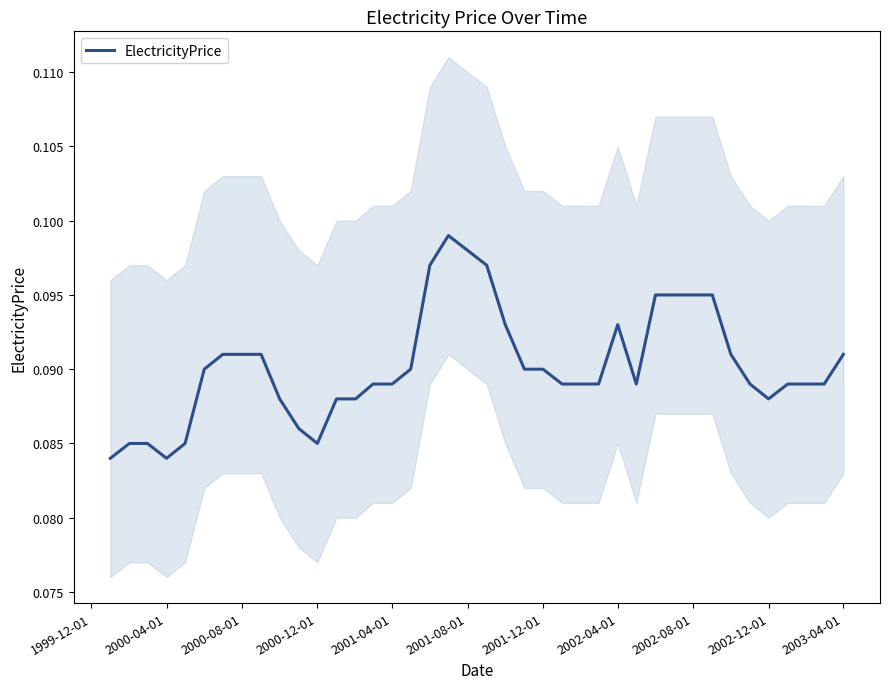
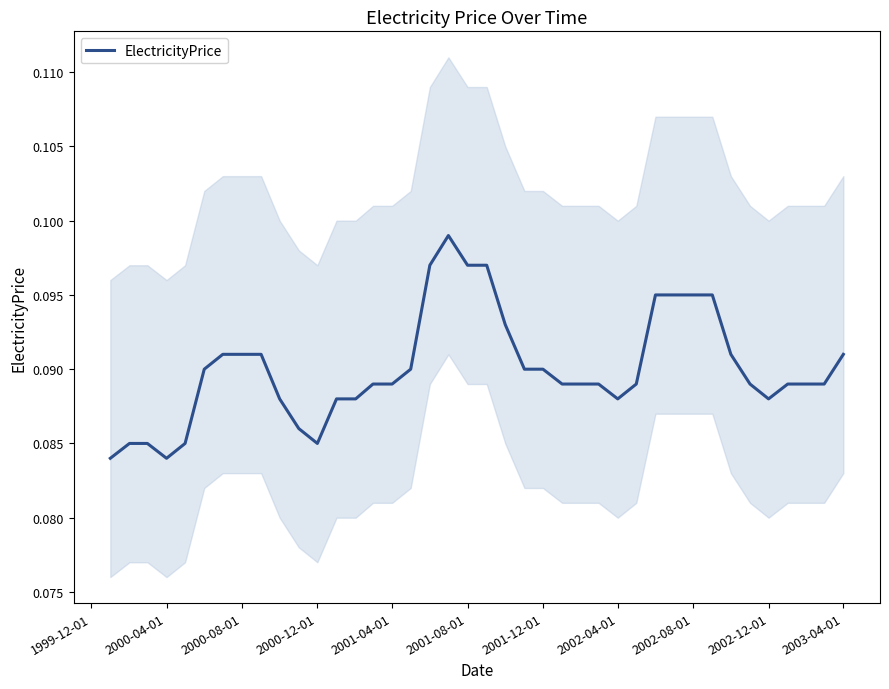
ElectricityPrice, 2001-08-01: 0.098 -> 0.097
ElectricityPrice, 2002-04-01: 0.093 -> 0.088
